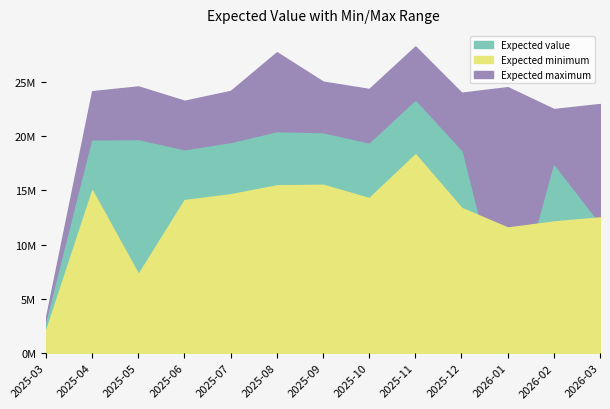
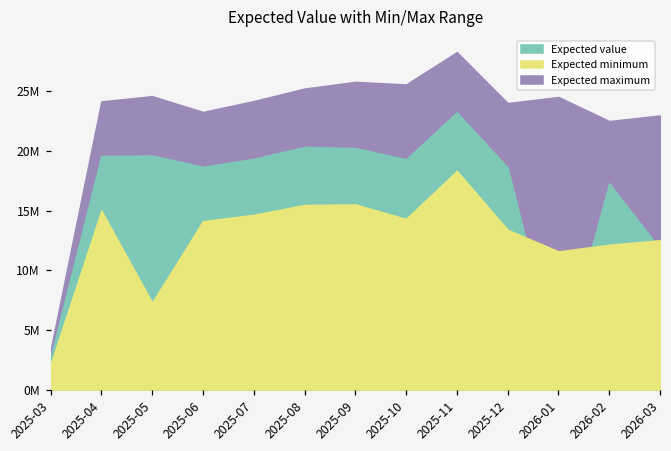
Expected maximum, 2025-08: 27700000 -> 25200000
Expected maximum, 2025-09: 25000000 -> 25800000
Expected maximum, 2025-10: 24400000 -> 25600000
